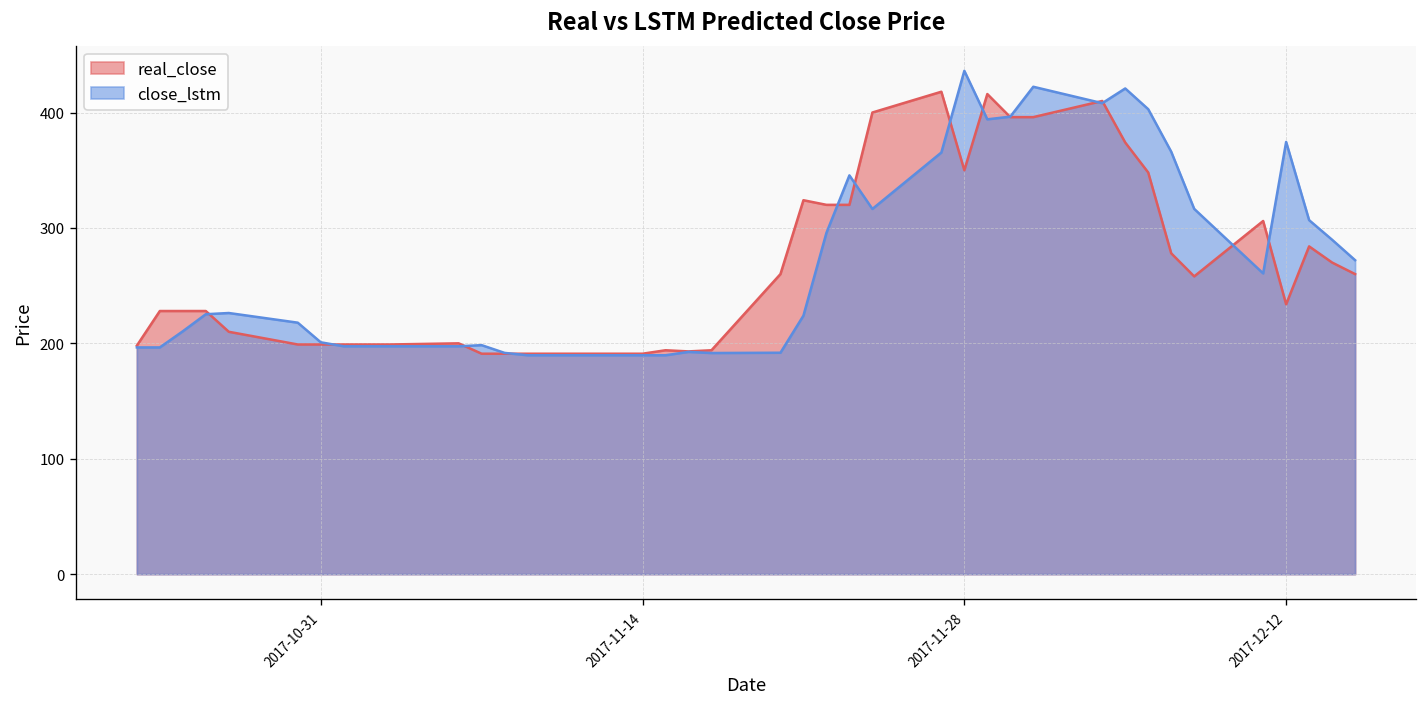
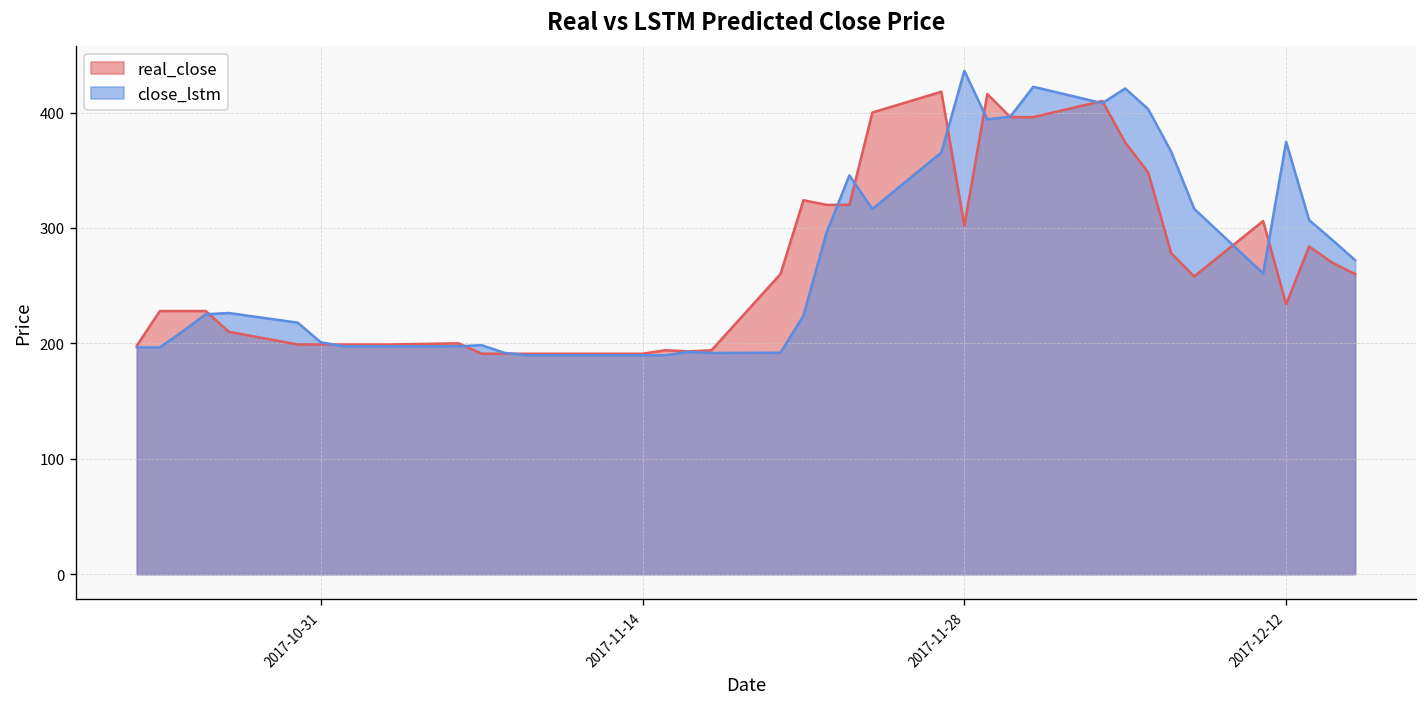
real_close, 2017-11-28: 350 -> 300
